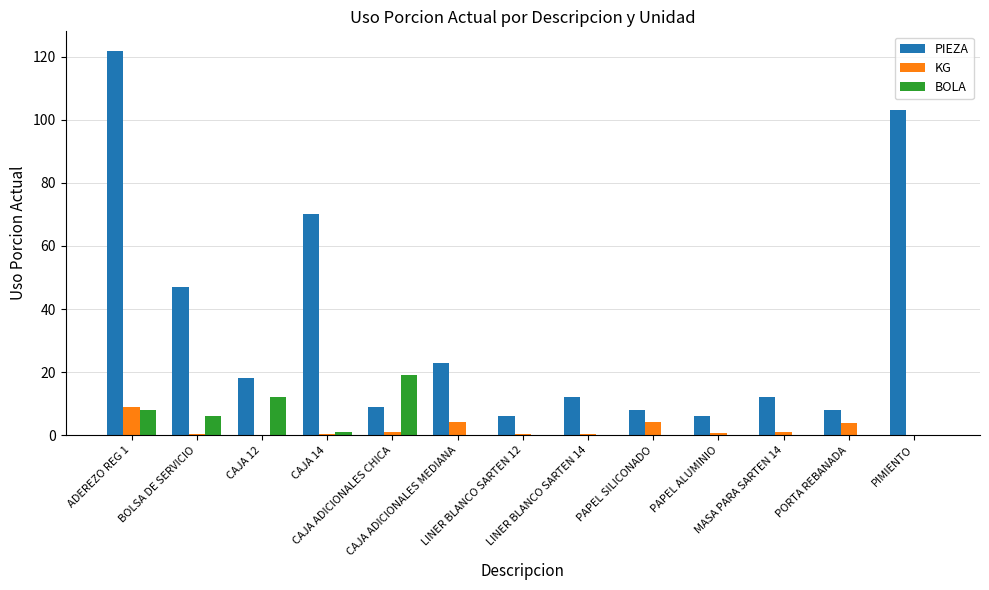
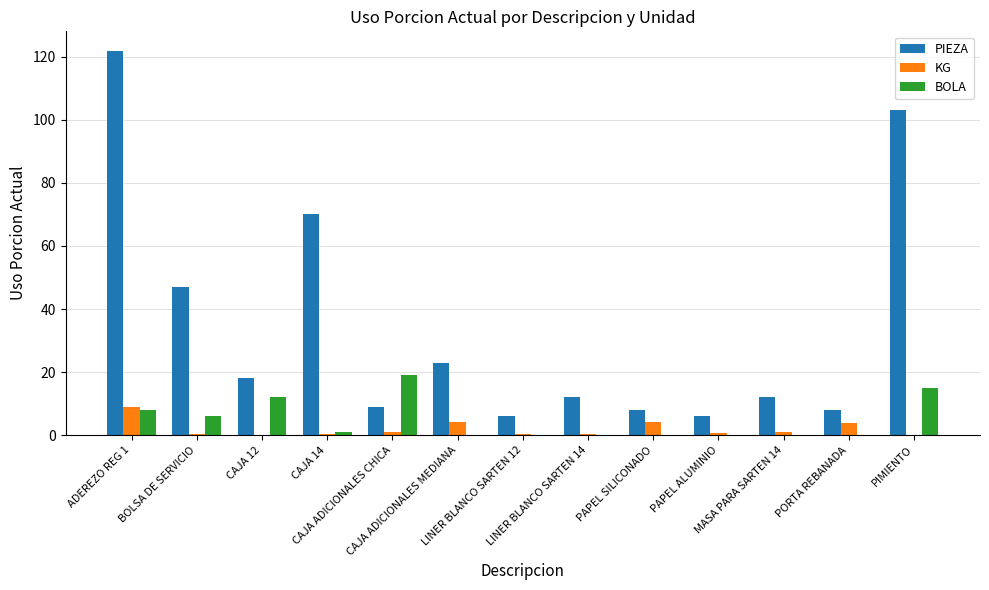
BOLA, PIMIENTO: 0 -> 15
